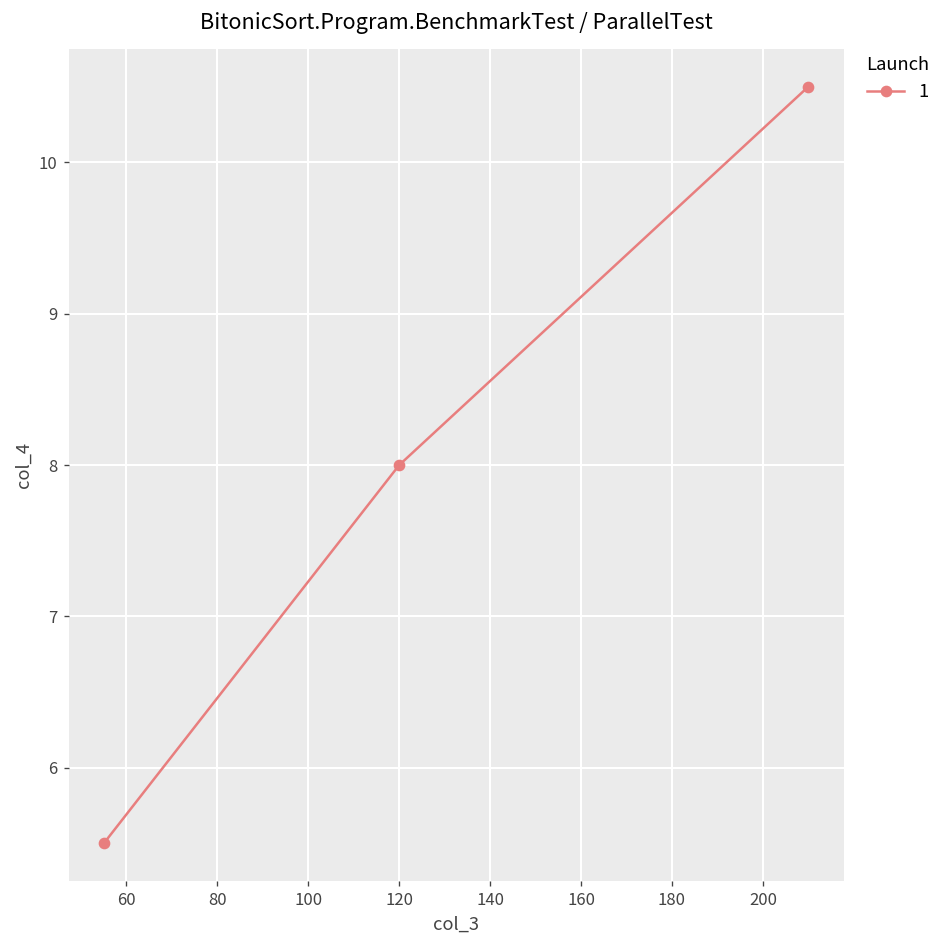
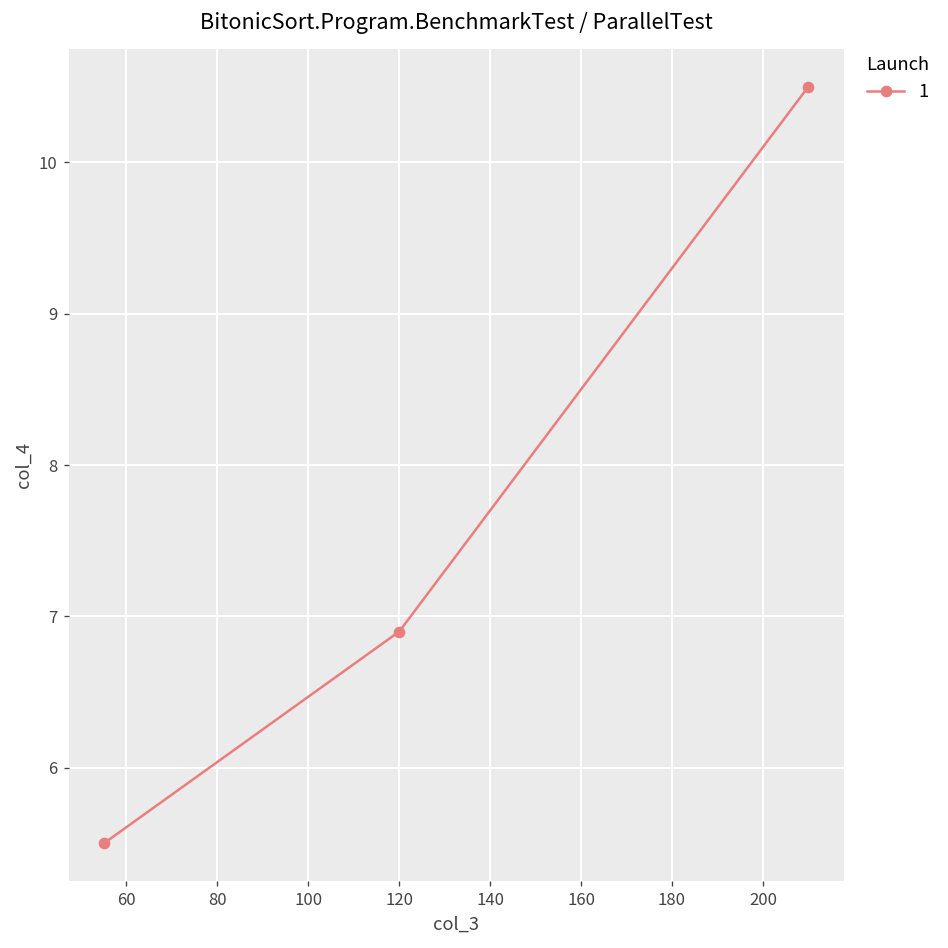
120: 8.0 -> 6.9
